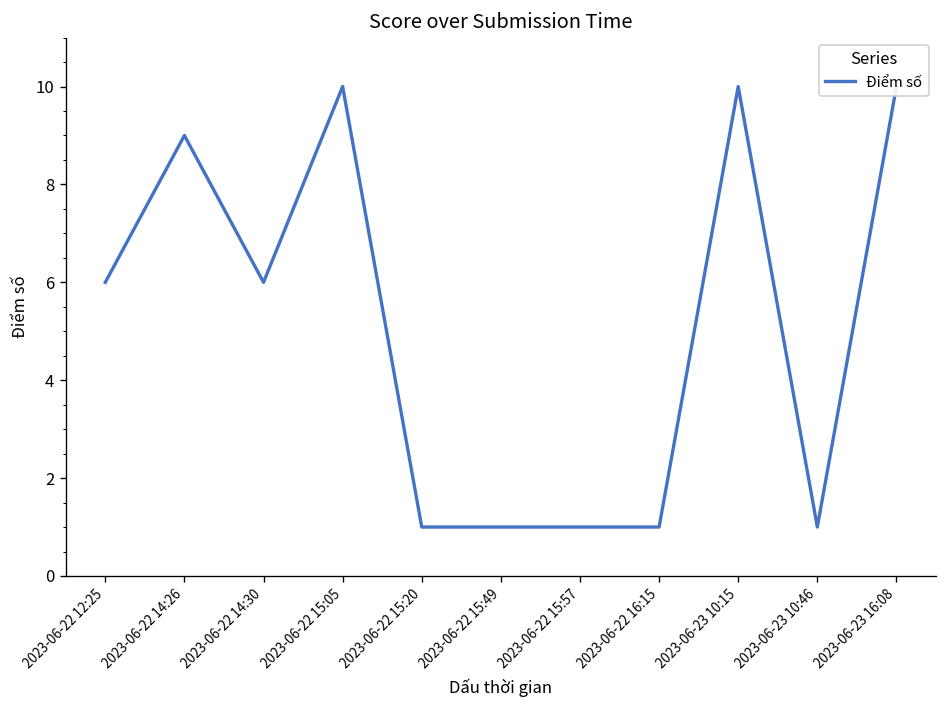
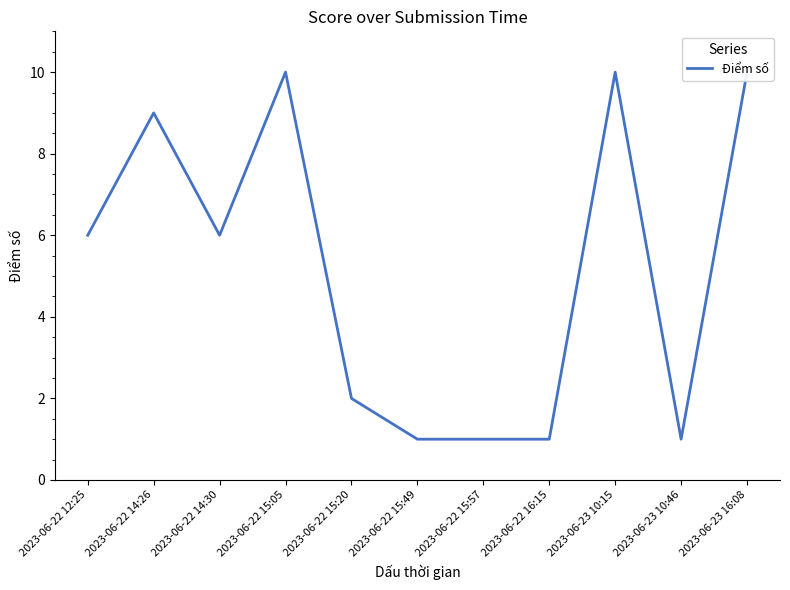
2023-06-22 15:20: 1 -> 2
